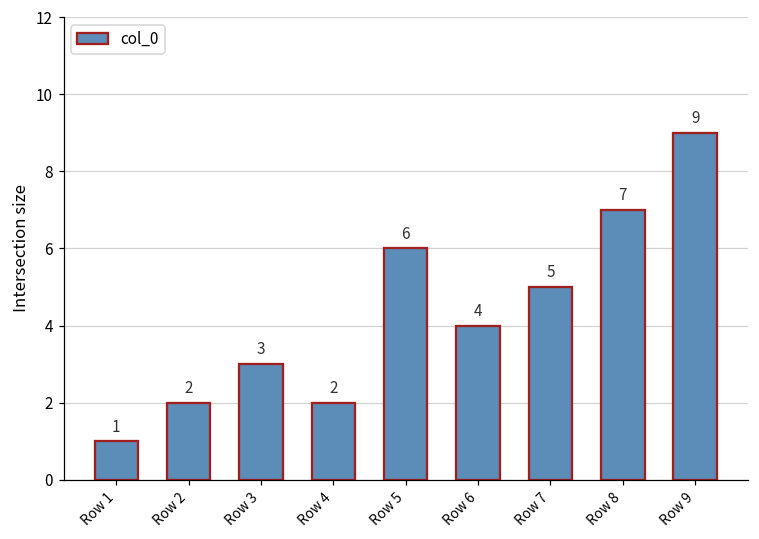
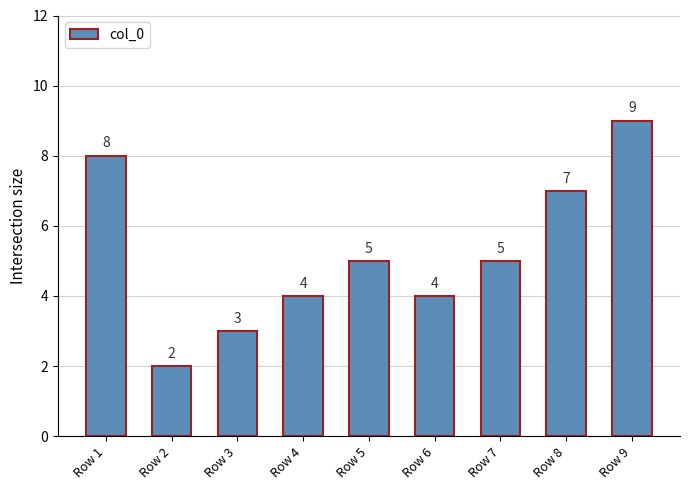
Row 1: 1 -> 8
Row 4: 2 -> 4
Row 5: 6 -> 5
